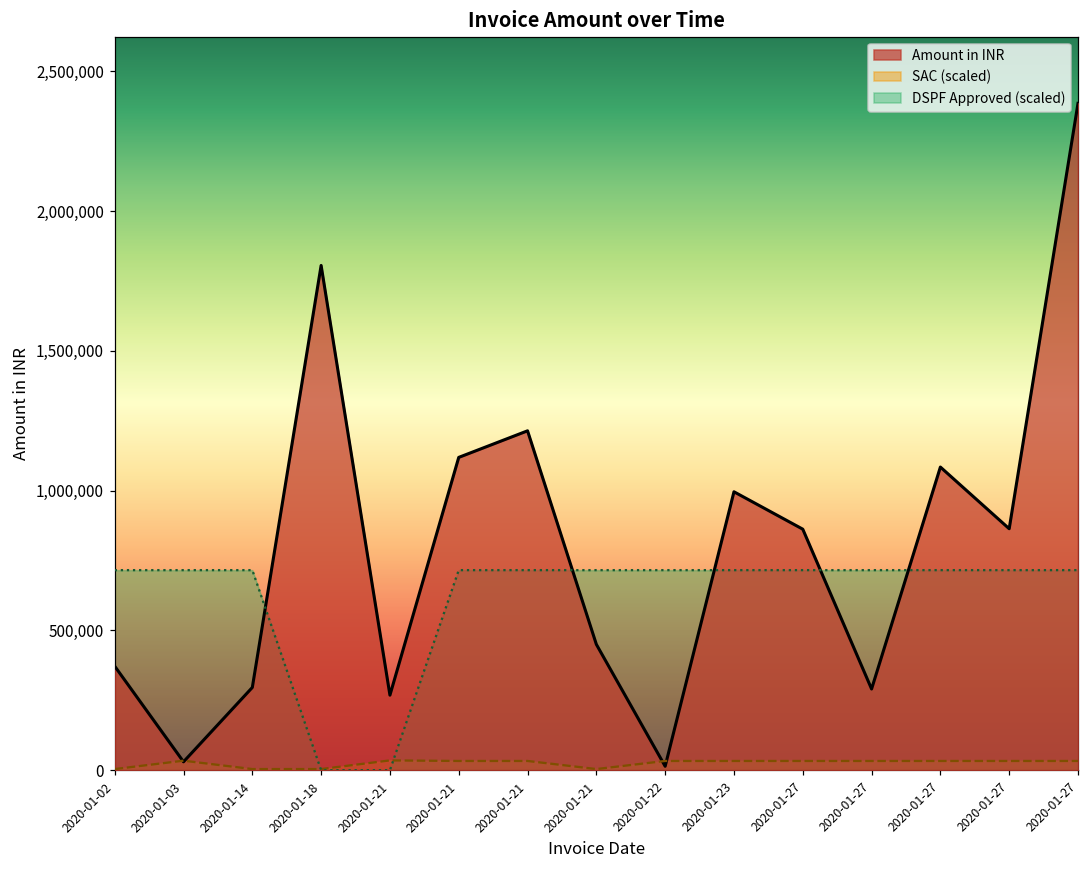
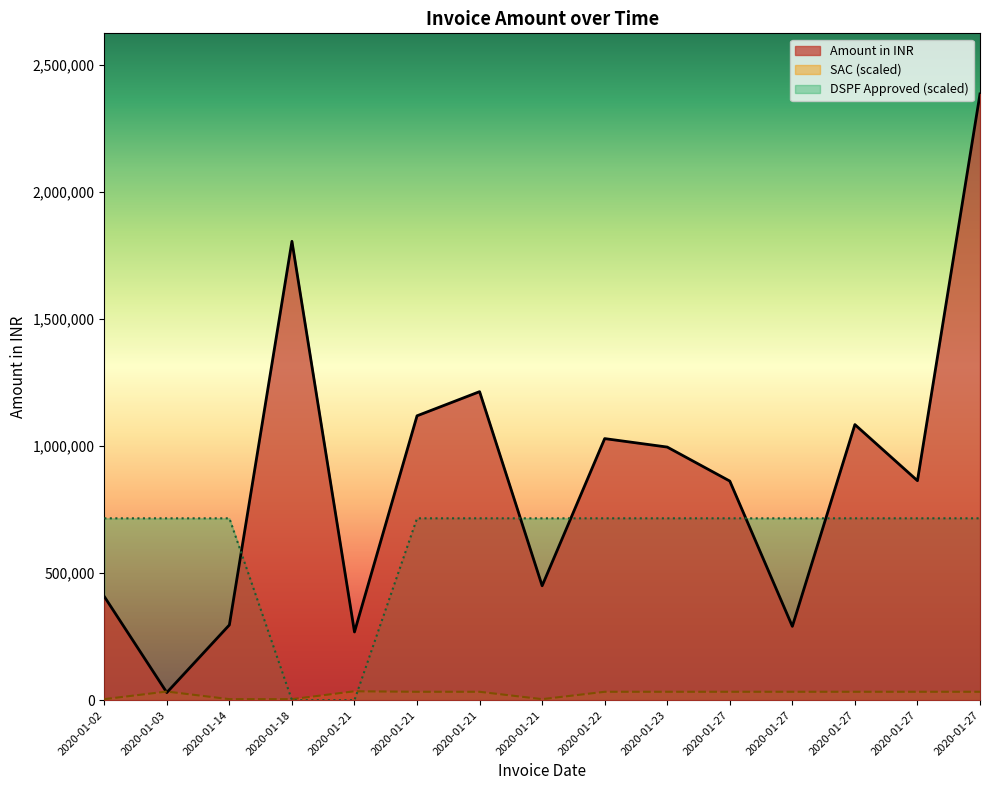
Amount in INR, 2020-01-02: 370,000 -> 410,000
Amount in INR, 2020-01-22: 10,000 -> 1,030,000
